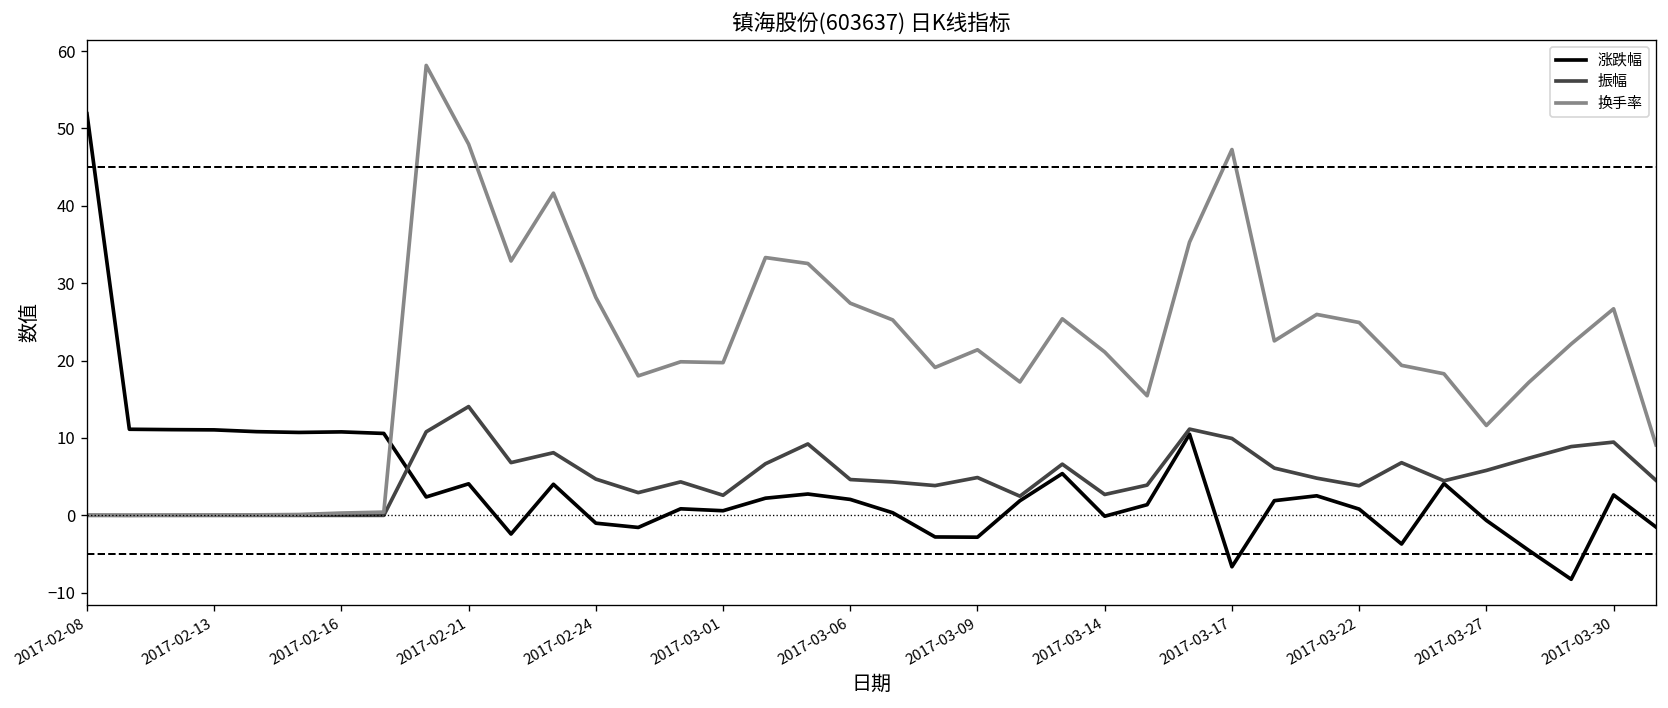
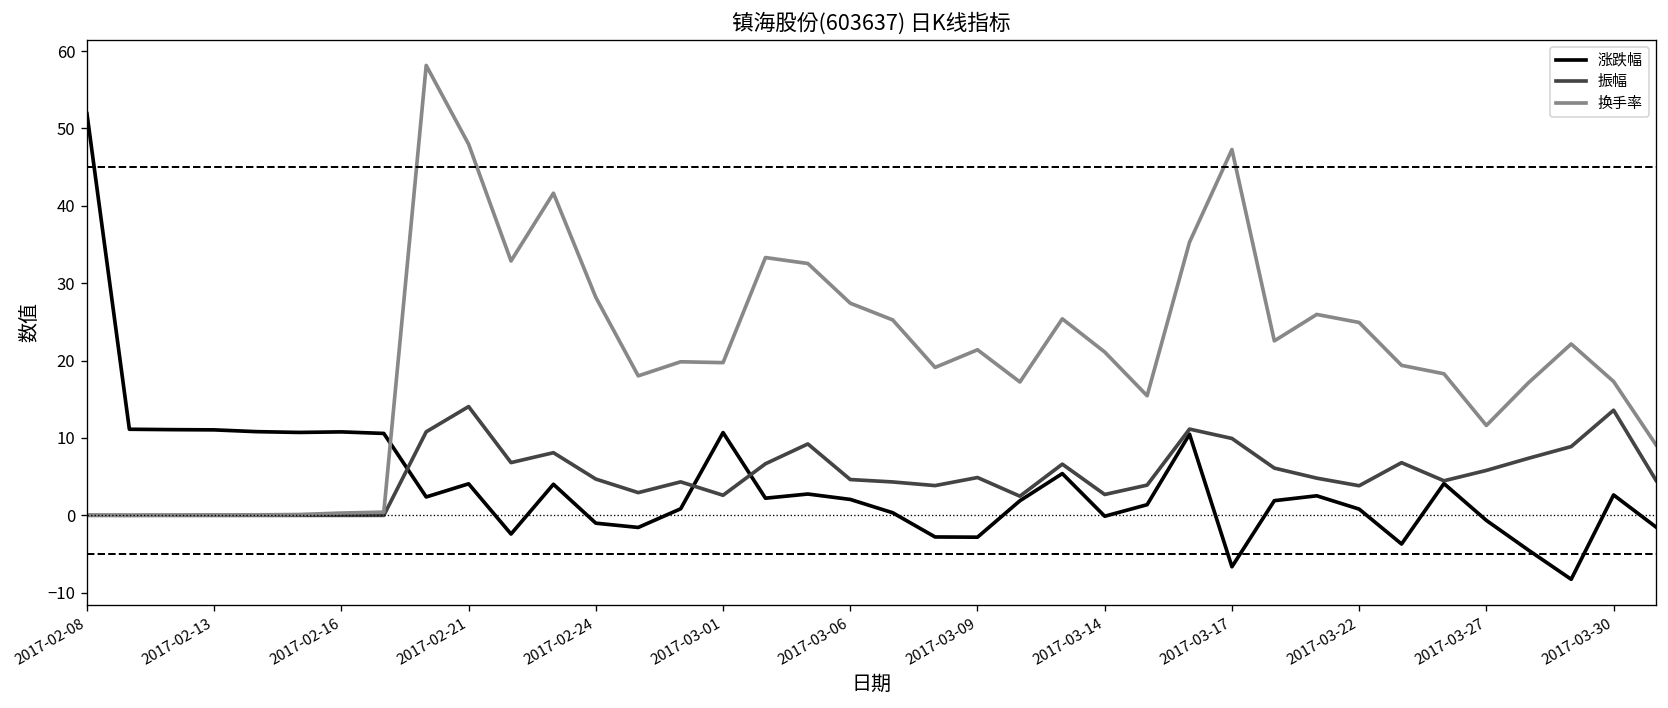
涨跌幅, 2017-03-01: 1 -> 11
振幅, 2017-03-30: 9 -> 14
换手率, 2017-03-30: 27 -> 17
